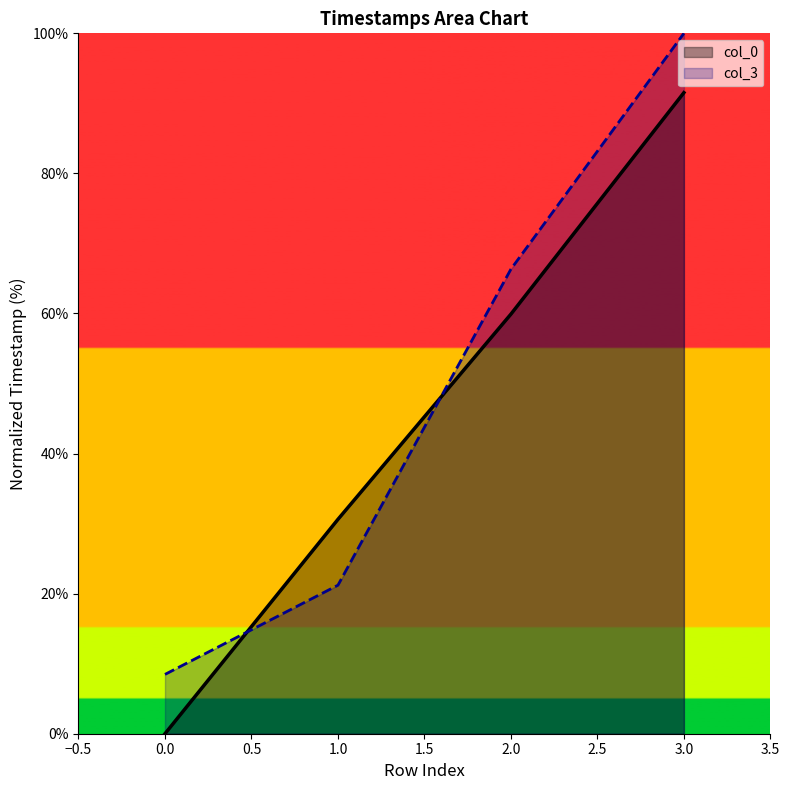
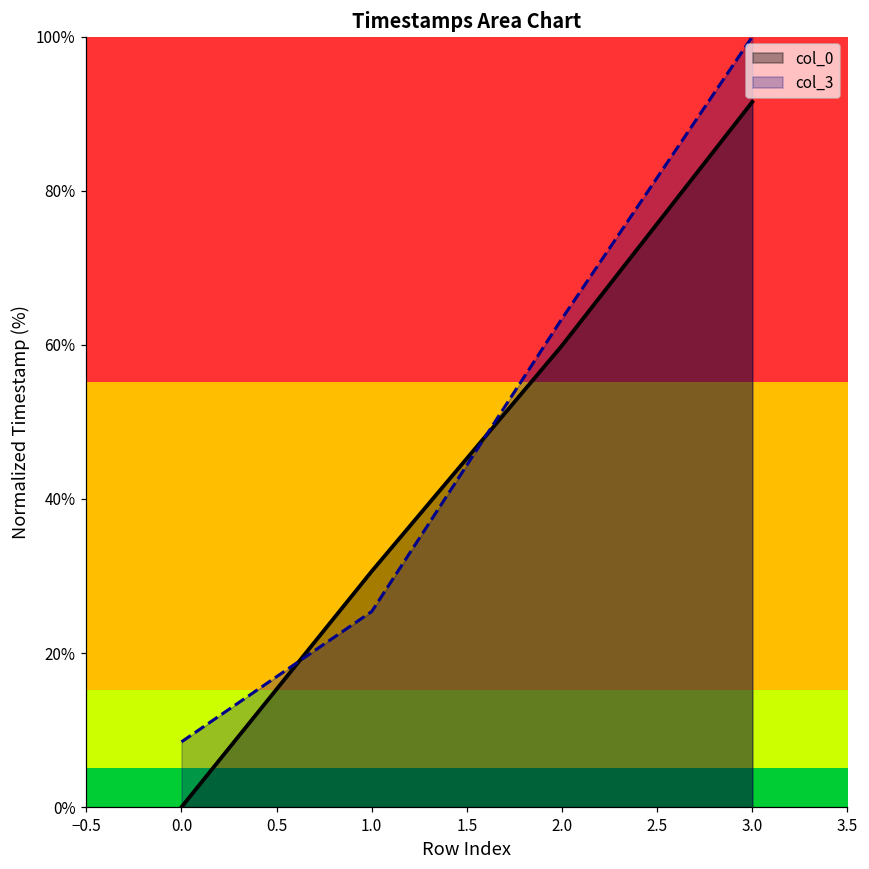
col_3, 1.0: 21% -> 25%
col_3, 2.0: 66% -> 63%
